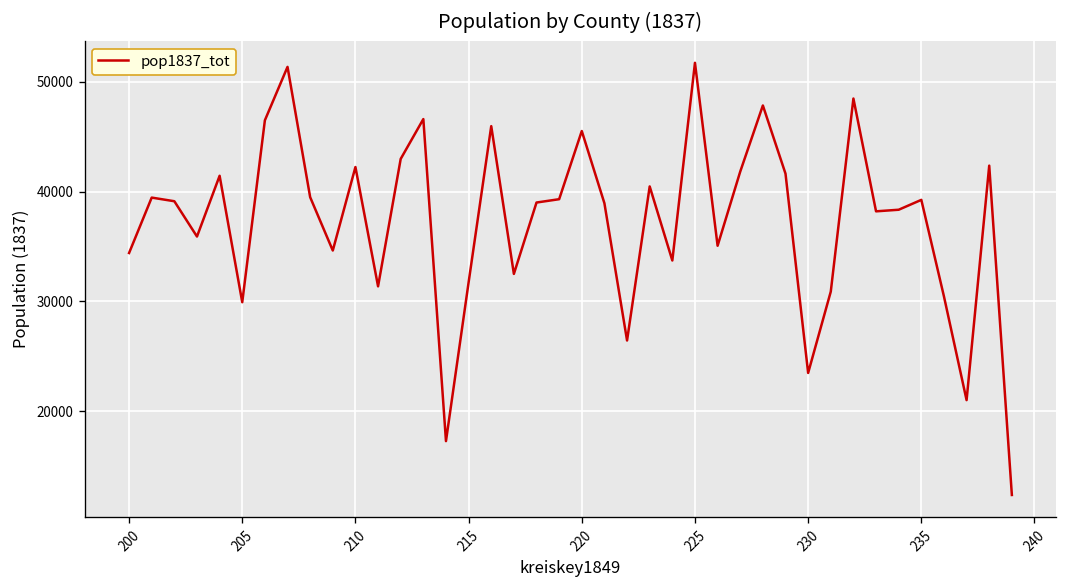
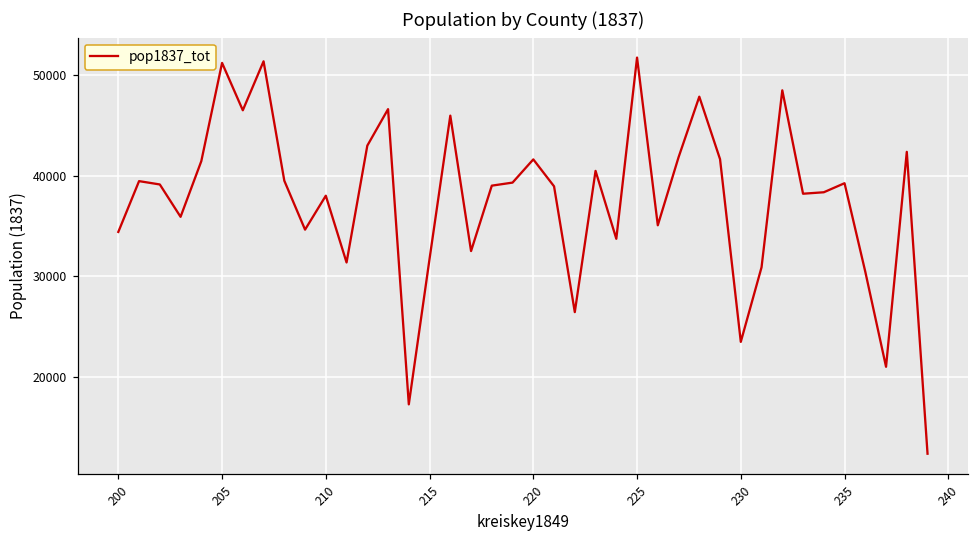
205: 30000 -> 51000
210: 42000 -> 38000
220: 46000 -> 42000
